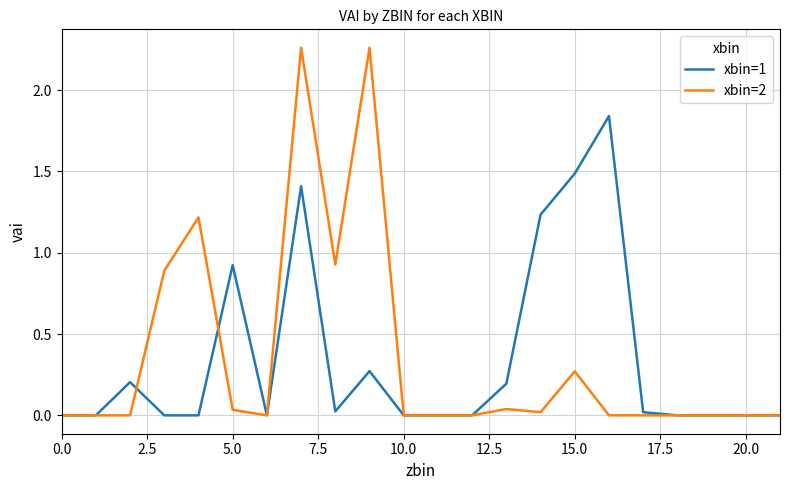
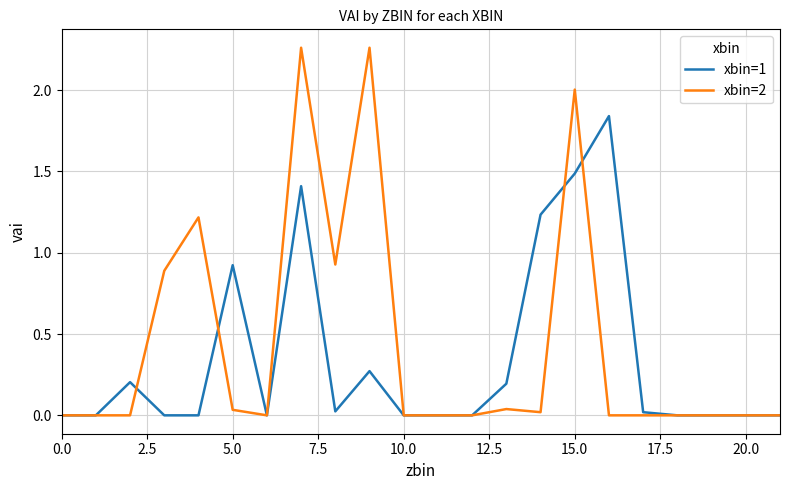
xbin=2, 15.0: 0.27 -> 2.00
